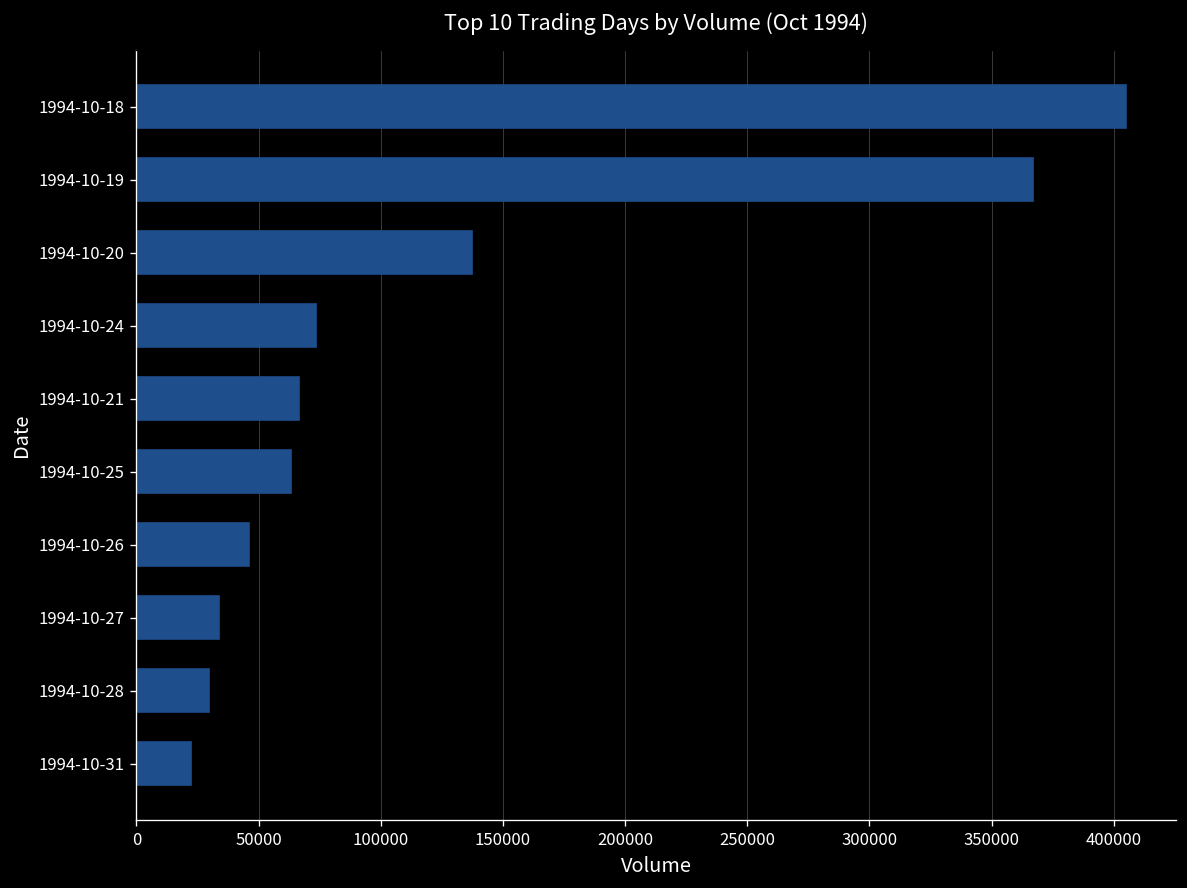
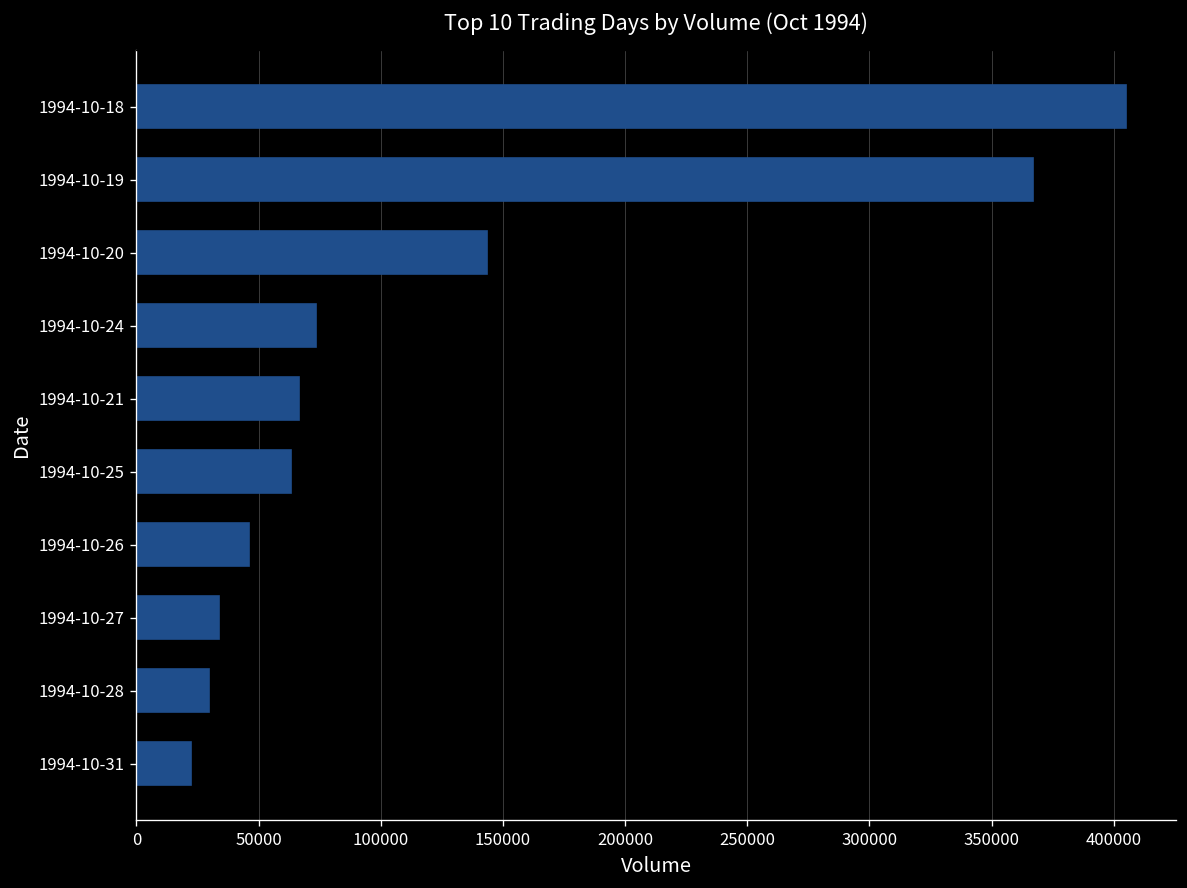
1994-10-20: 137000 -> 143000
